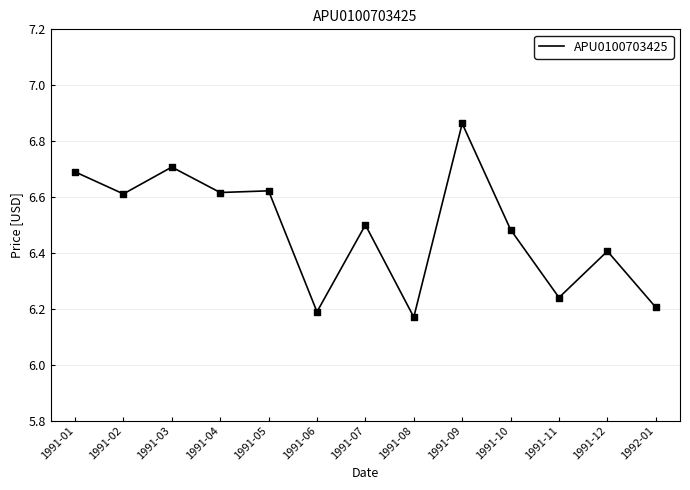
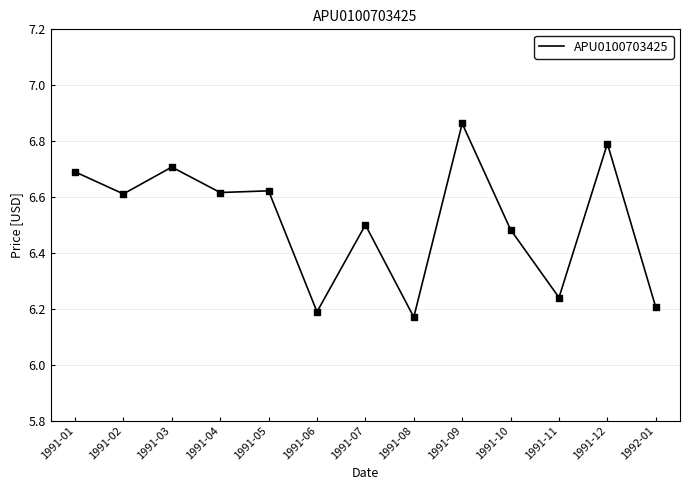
1991-12: 6.41 -> 6.79
